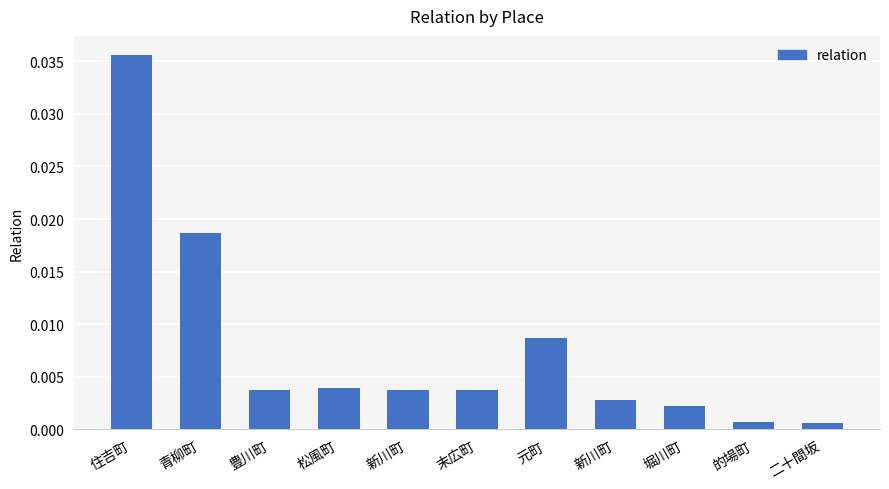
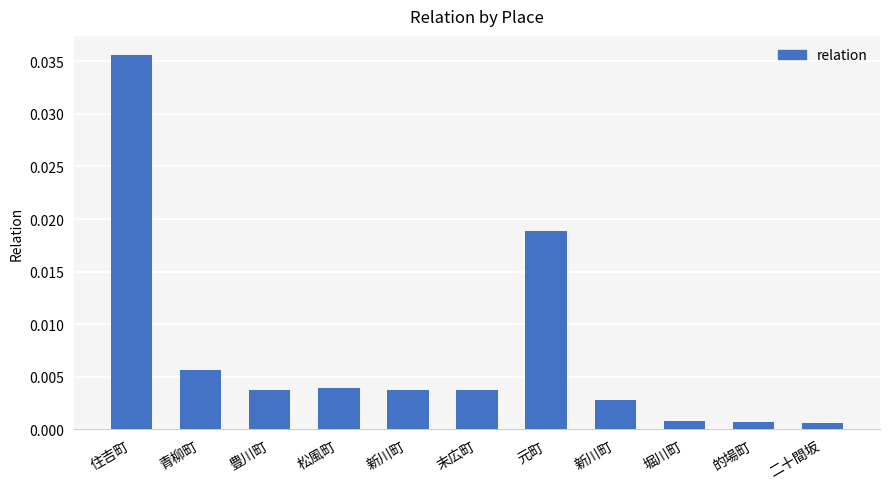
青柳町: 0.0187 -> 0.0057
元町: 0.0087 -> 0.0188
堀川町: 0.0022 -> 0.0008
